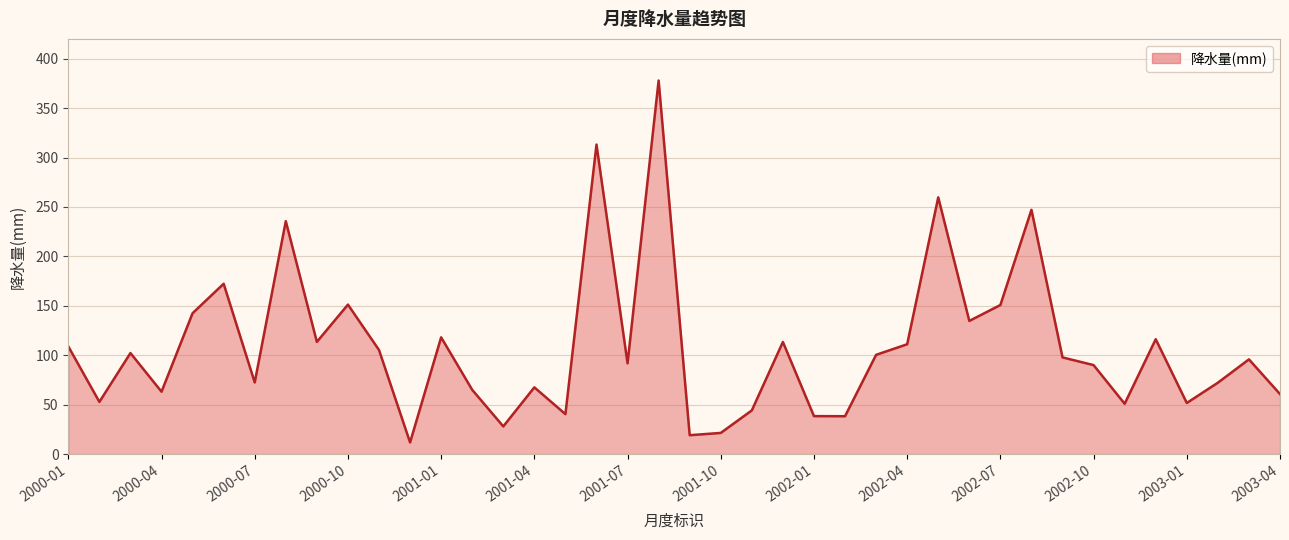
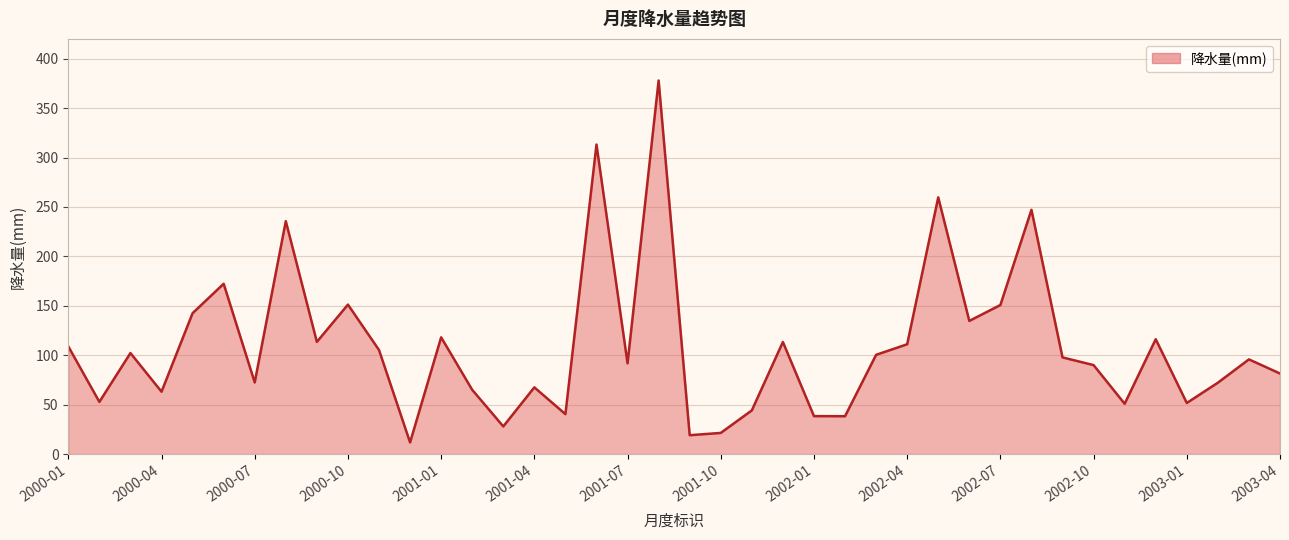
2003-04: 60 -> 80
